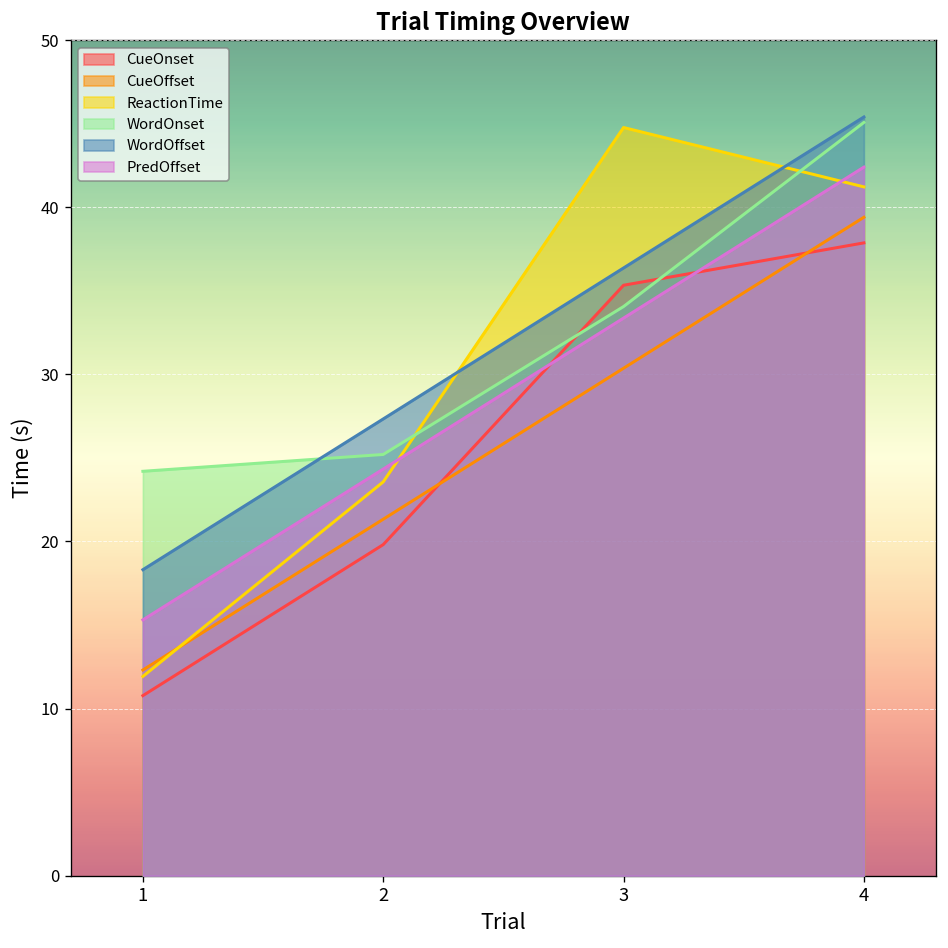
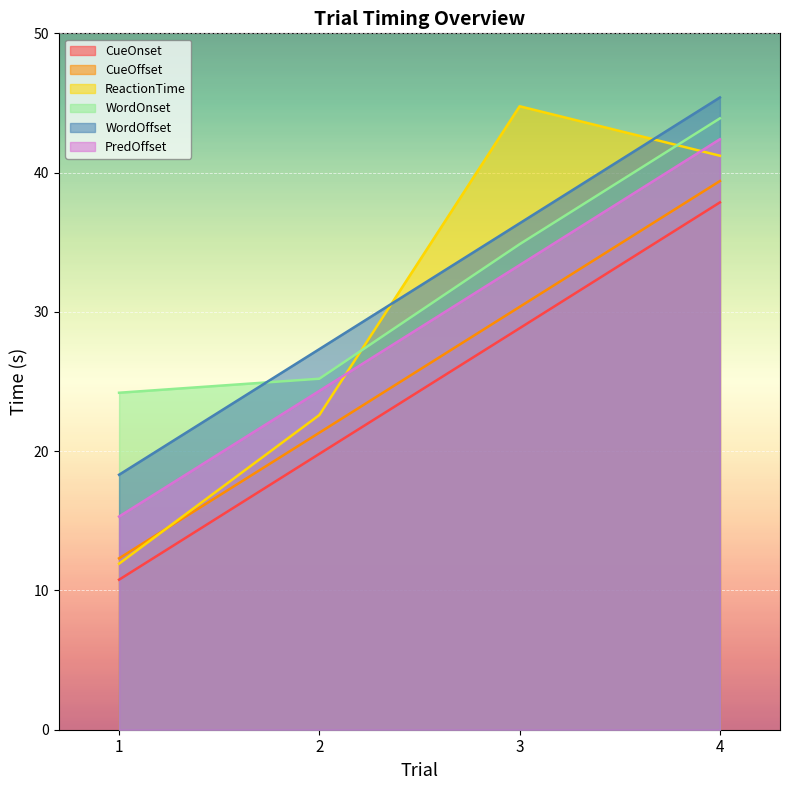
ReactionTime, 2: 23.6 -> 22.6
CueOnset, 3: 35.3 -> 28.8
WordOnset, 3: 34.1 -> 34.9
WordOnset, 4: 45.1 -> 43.9
